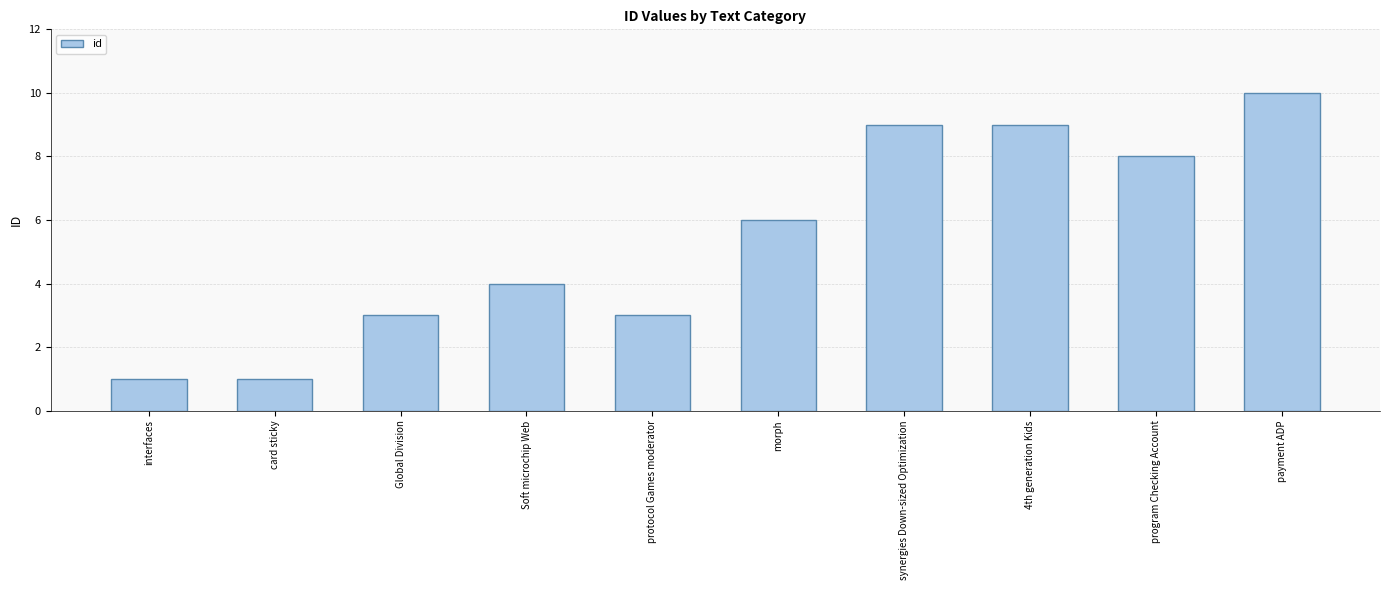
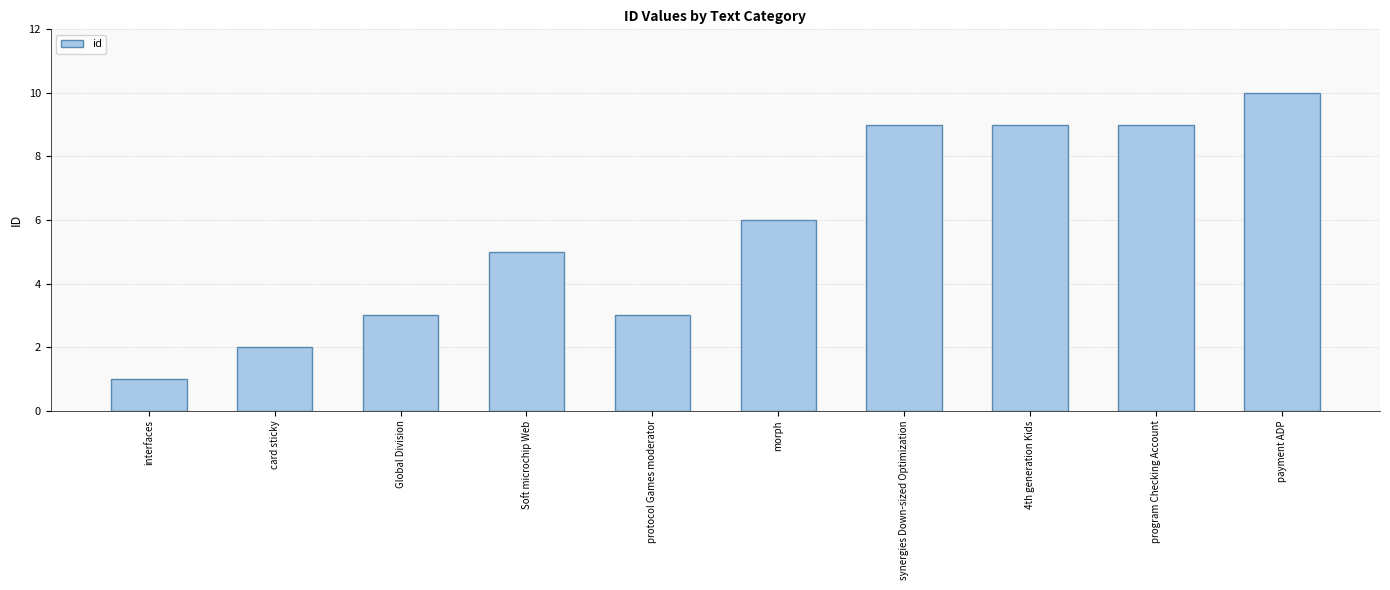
card sticky: 1 -> 2
Soft microchip Web: 4 -> 5
program Checking Account: 8 -> 9
